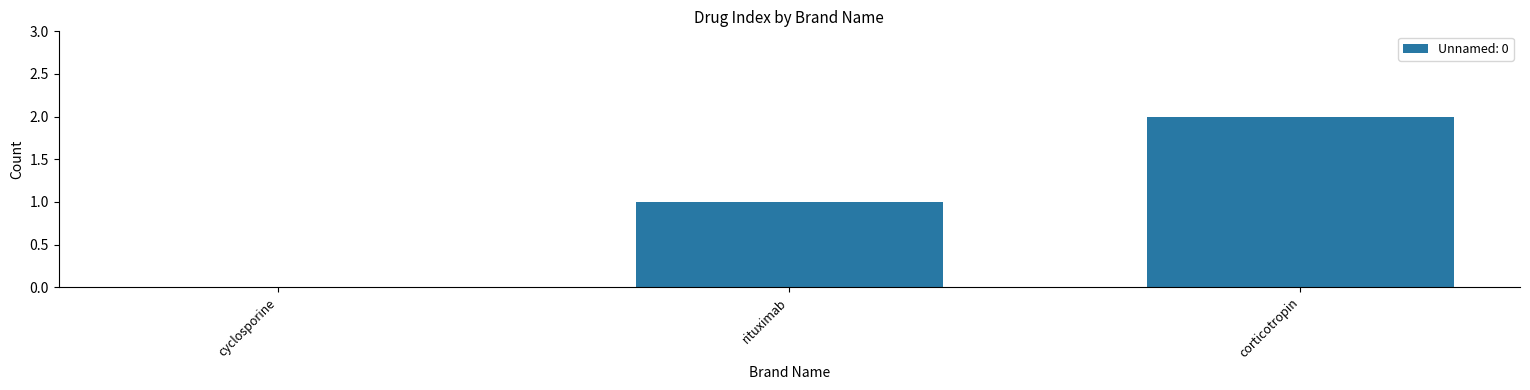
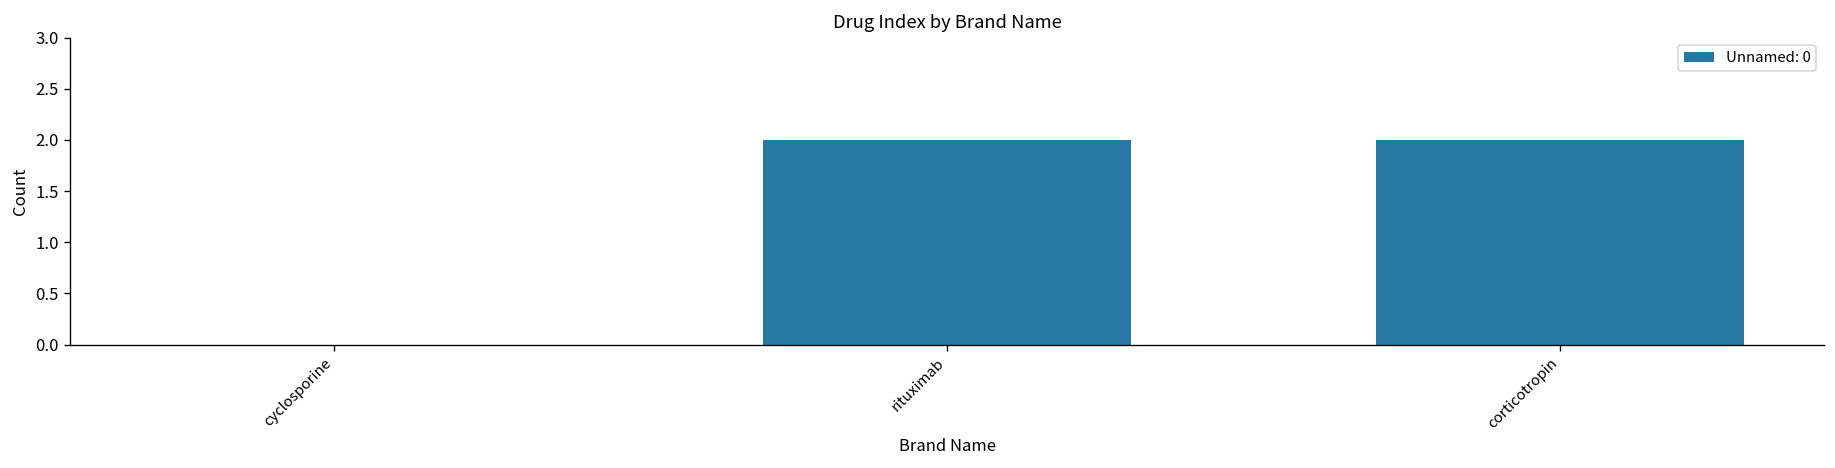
rituximab: 1 -> 2
